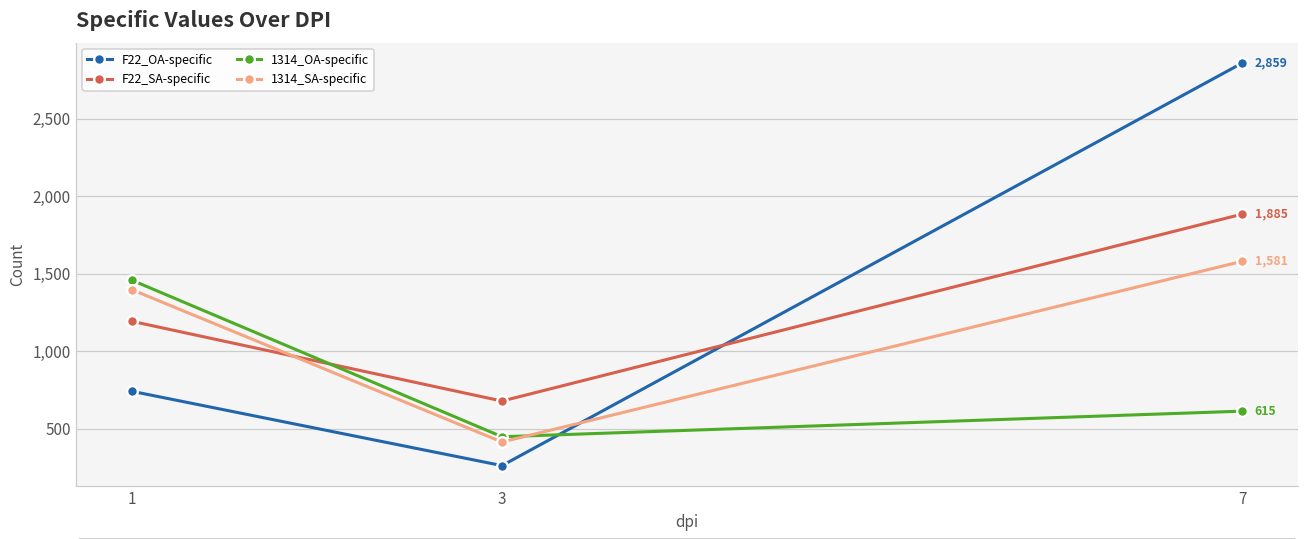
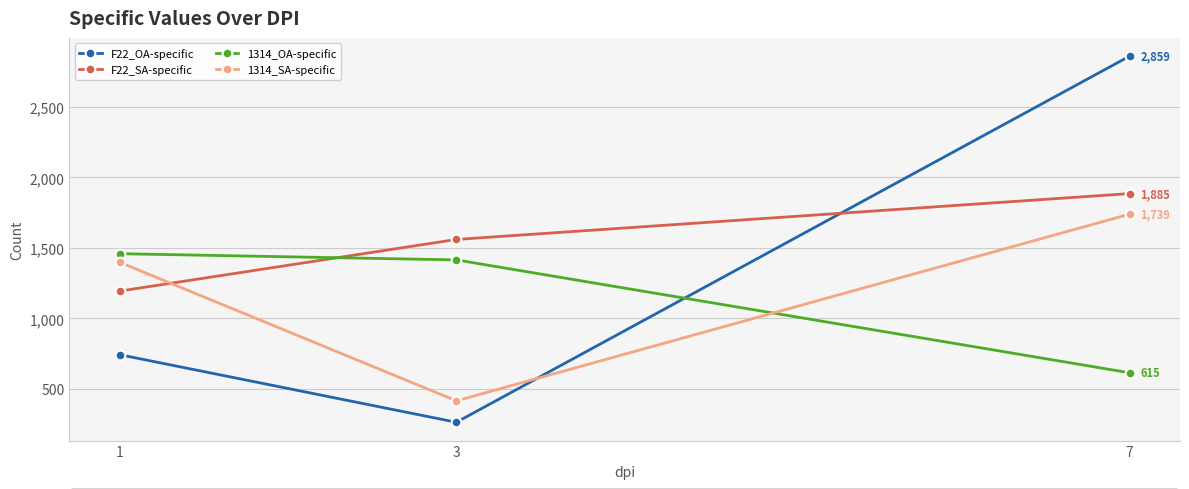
F22_SA-specific, 3: 680 -> 1,560
1314_OA-specific, 3: 450 -> 1,420
1314_SA-specific, 7: 1,581 -> 1,739
